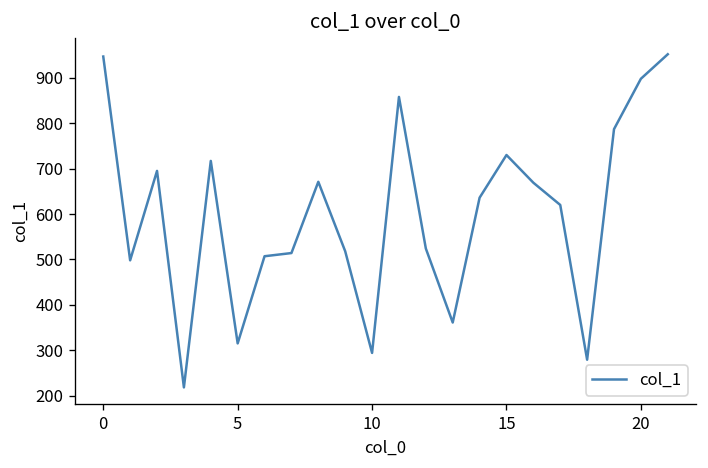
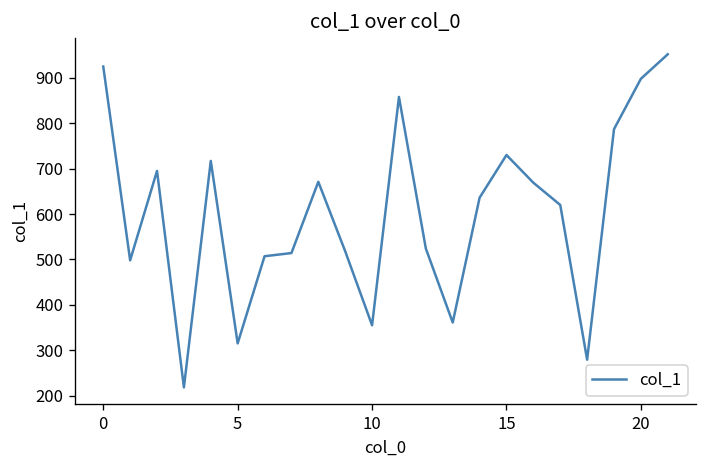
0: 950 -> 930
10: 290 -> 360
